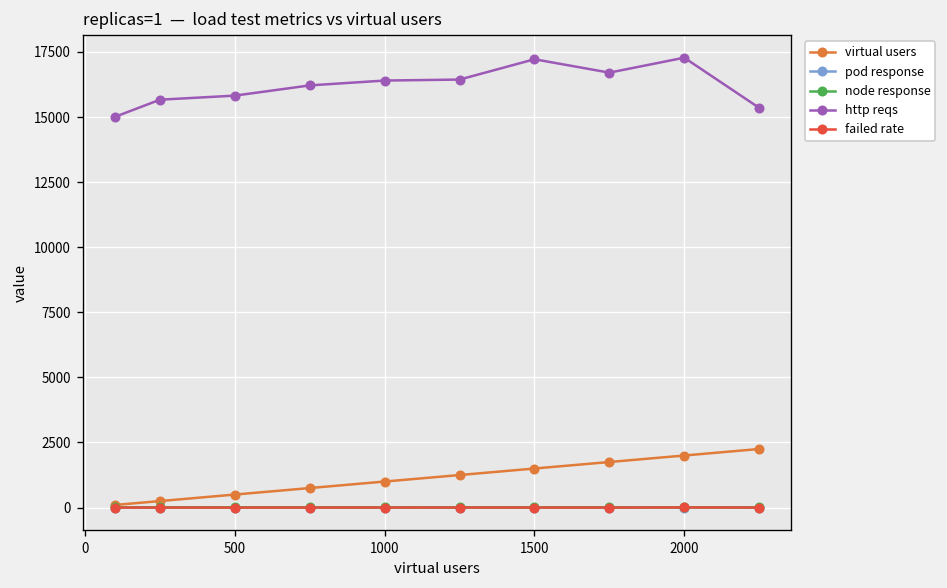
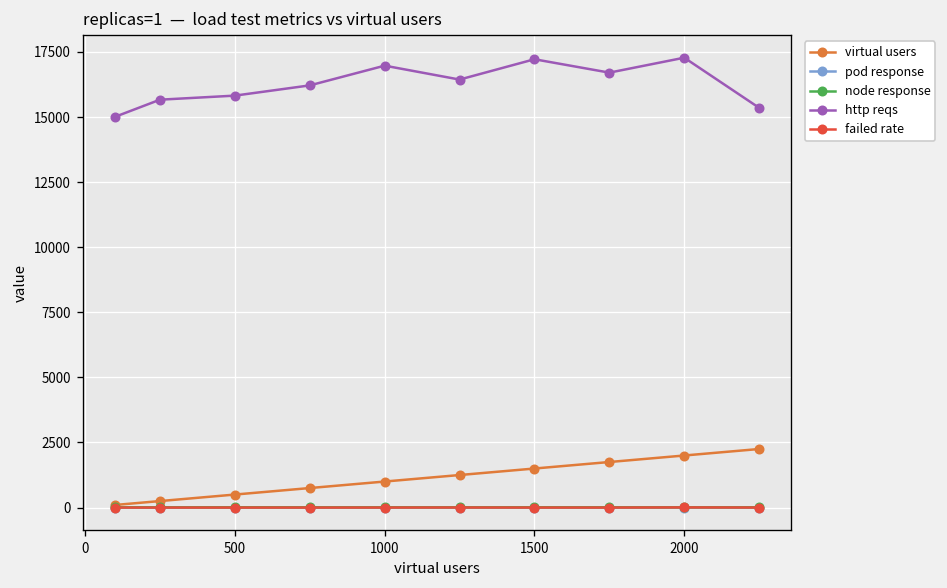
http reqs, 1000: 16400 -> 17000
